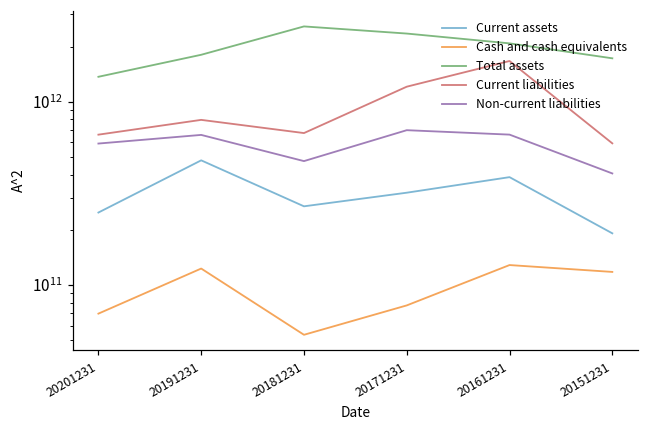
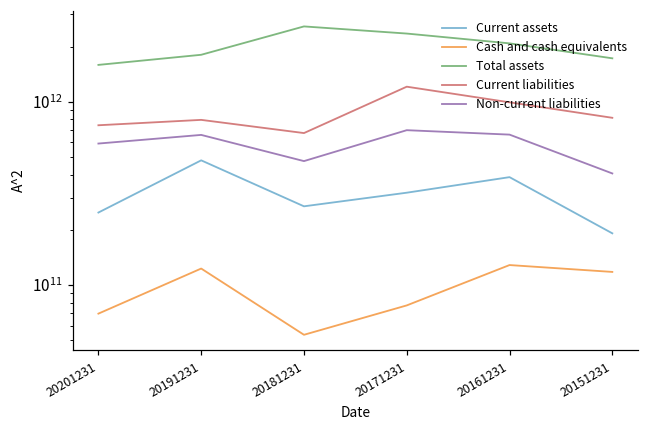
Total assets, 20201231: 1400000000000 -> 1600000000000
Current liabilities, 20201231: 660000000000 -> 700000000000
Current liabilities, 20161231: 1700000000000 -> 1000000000000
Current liabilities, 20151231: 590000000000 -> 800000000000
